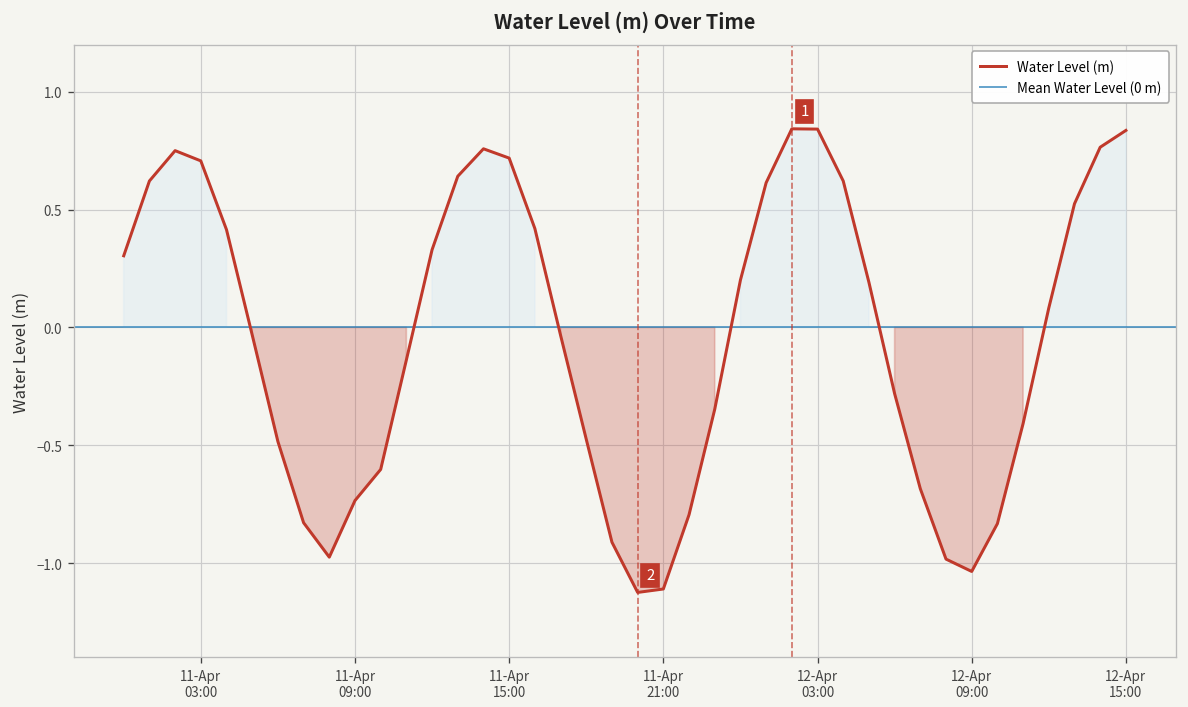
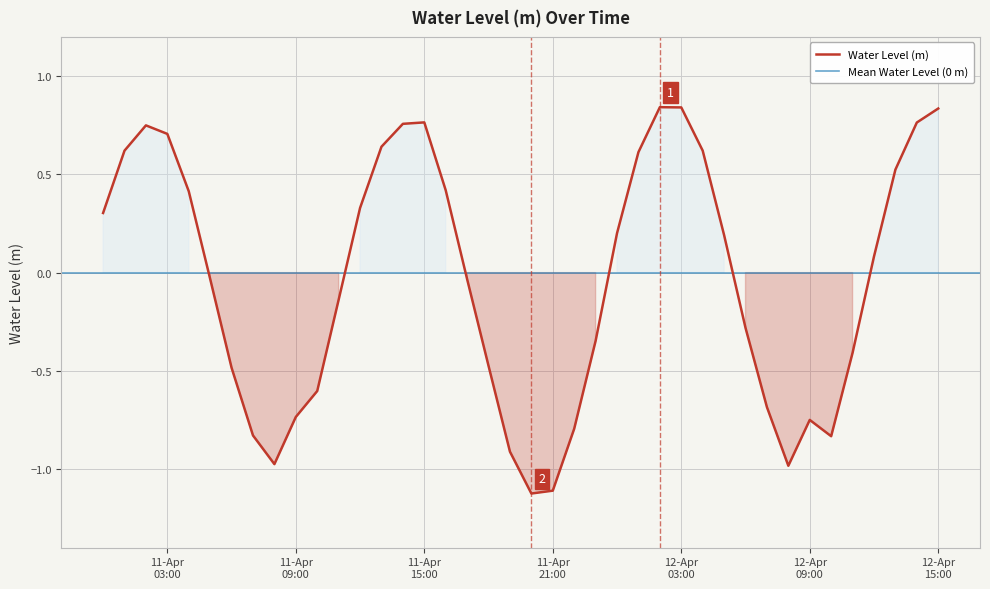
11-Apr 15:00: 0.72 -> 0.76
12-Apr 09:00: -1.04 -> -0.75
